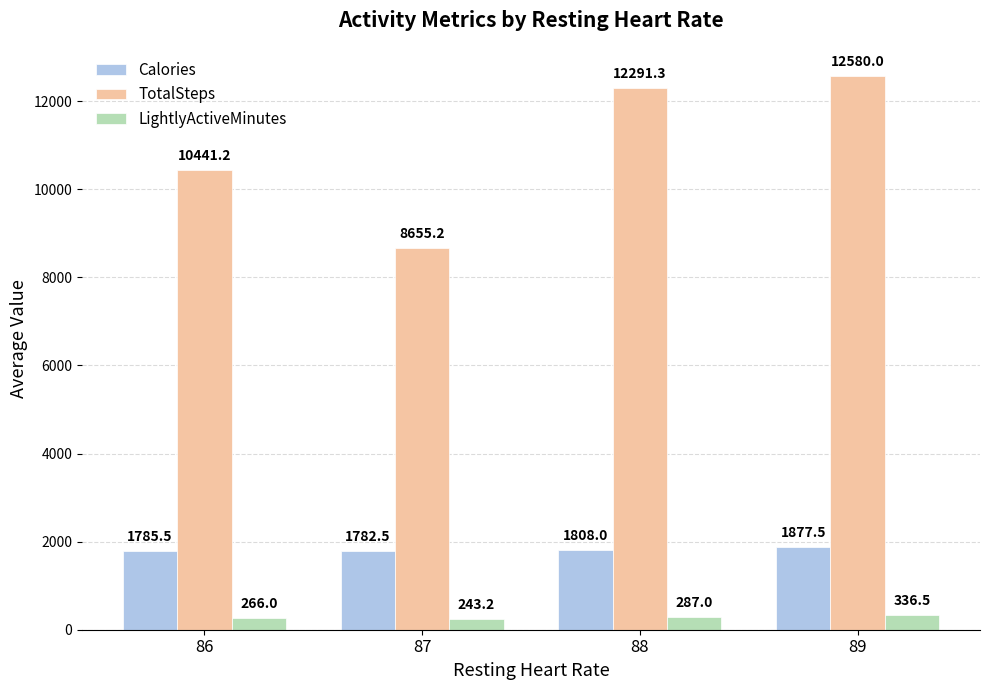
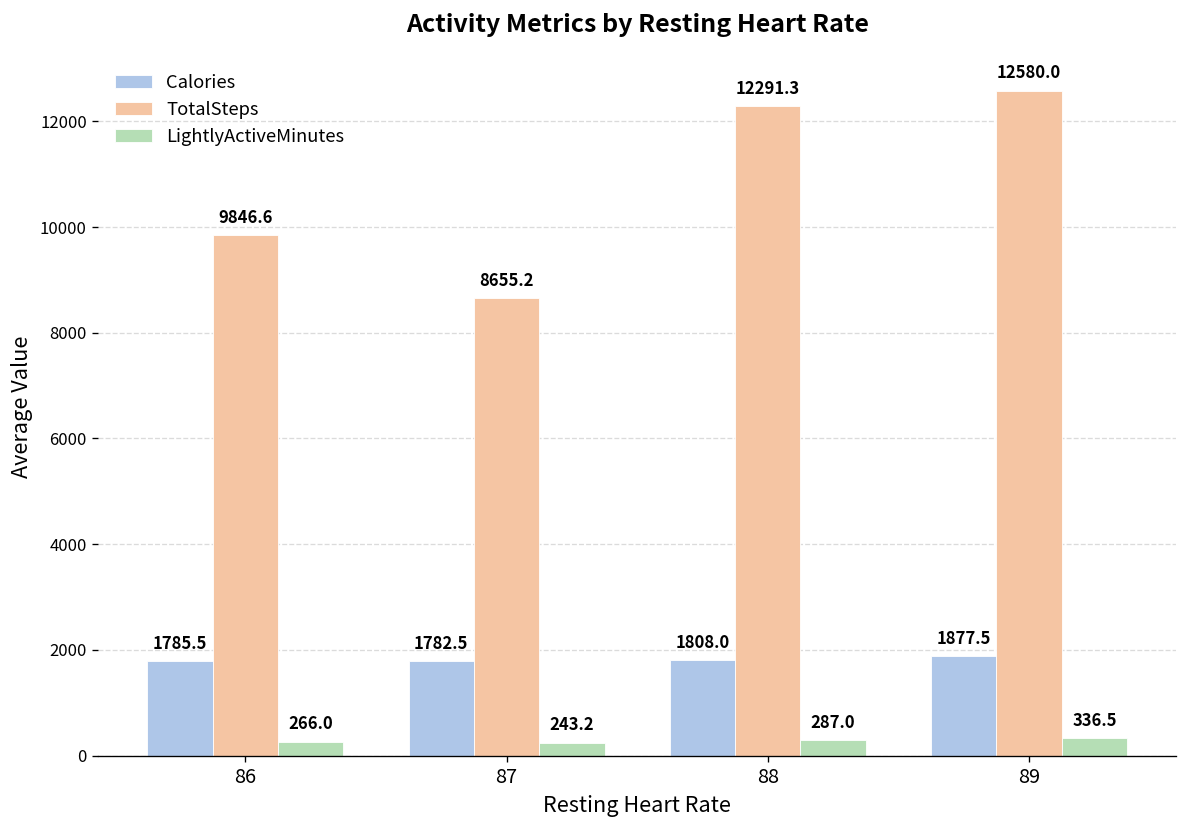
TotalSteps, 86: 10441.2 -> 9846.6
